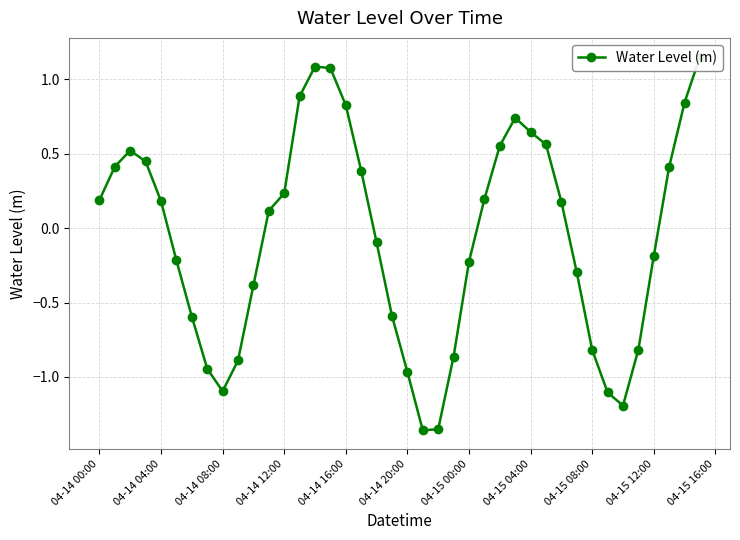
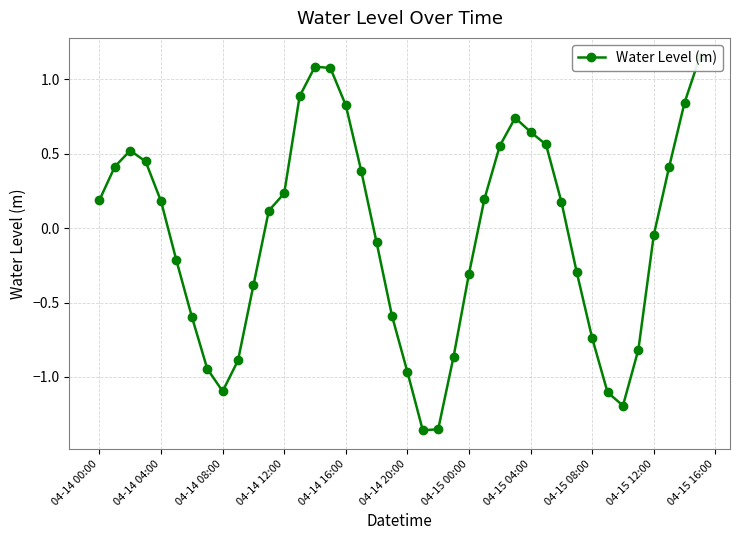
04-15 00:00: -0.23 -> -0.31
04-15 08:00: -0.82 -> -0.74
04-15 12:00: -0.19 -> -0.05
